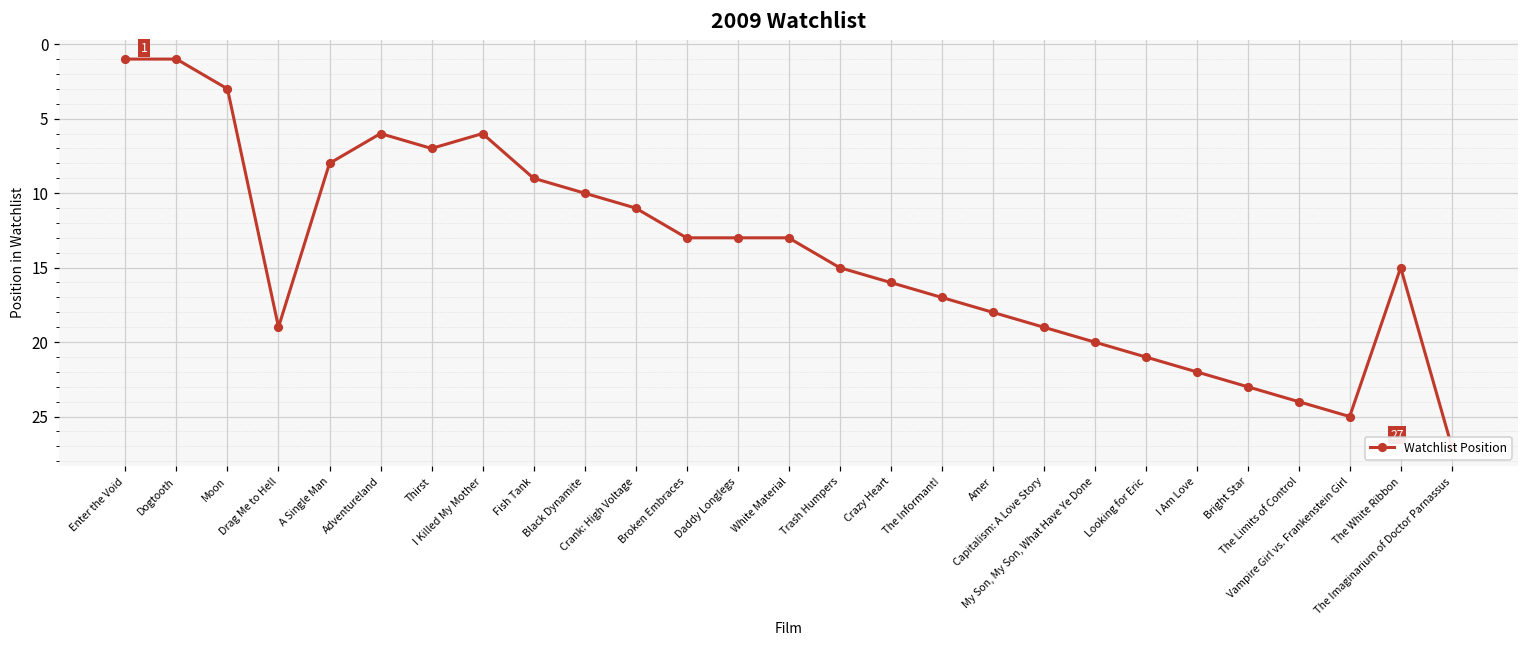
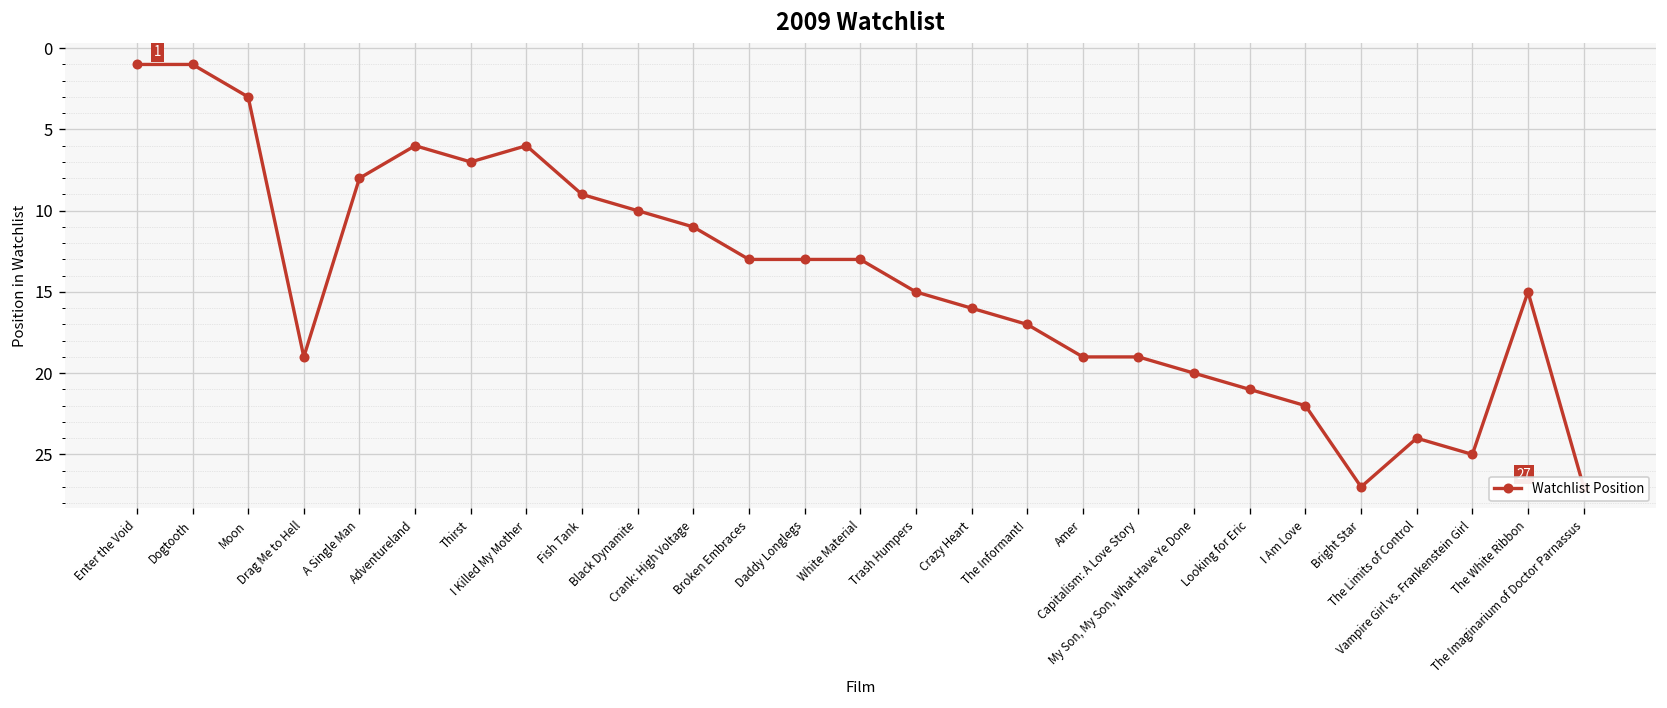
Amer: 18 -> 19
Bright Star: 23 -> 27
